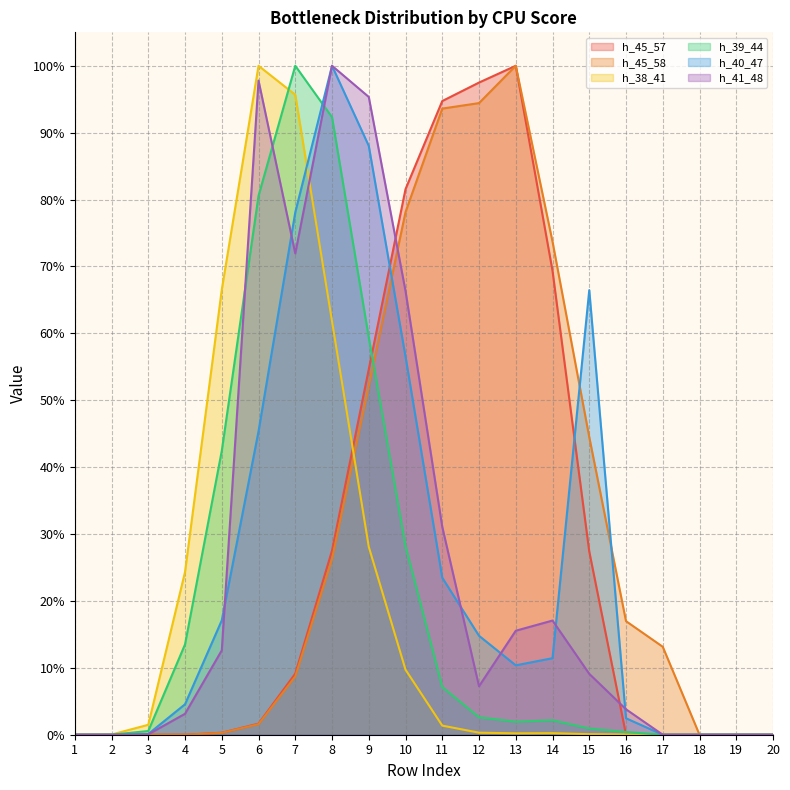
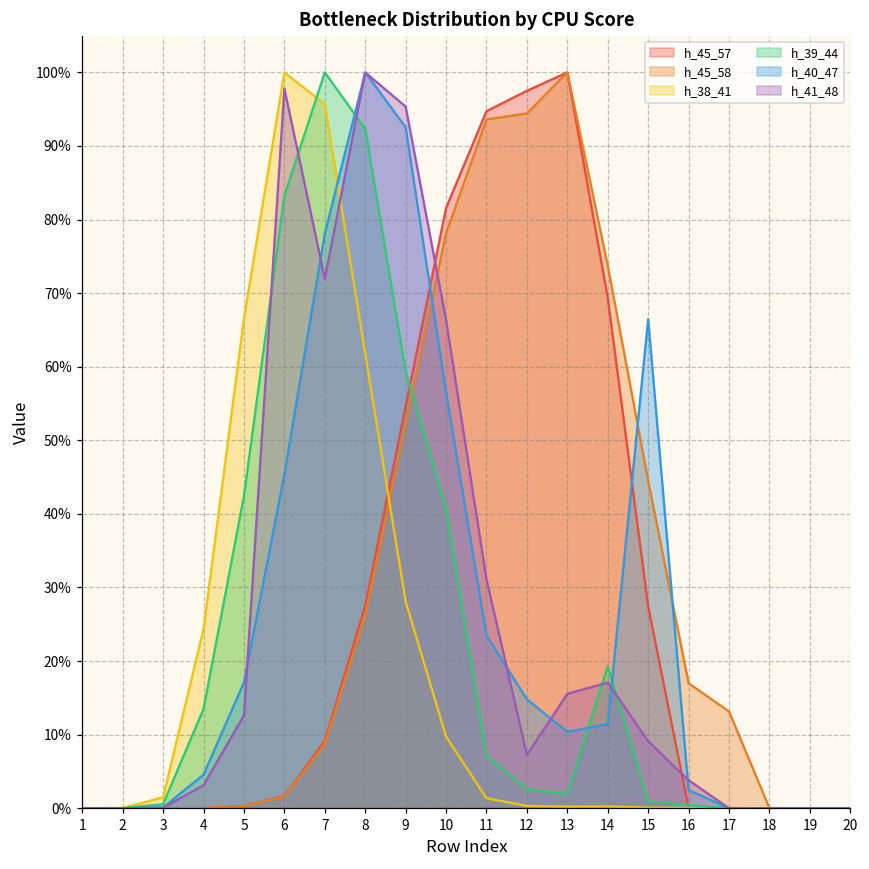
h_39_44, 6: 81% -> 83%
h_40_47, 9: 88% -> 93%
h_39_44, 10: 28% -> 41%
h_39_44, 14: 2% -> 19%
